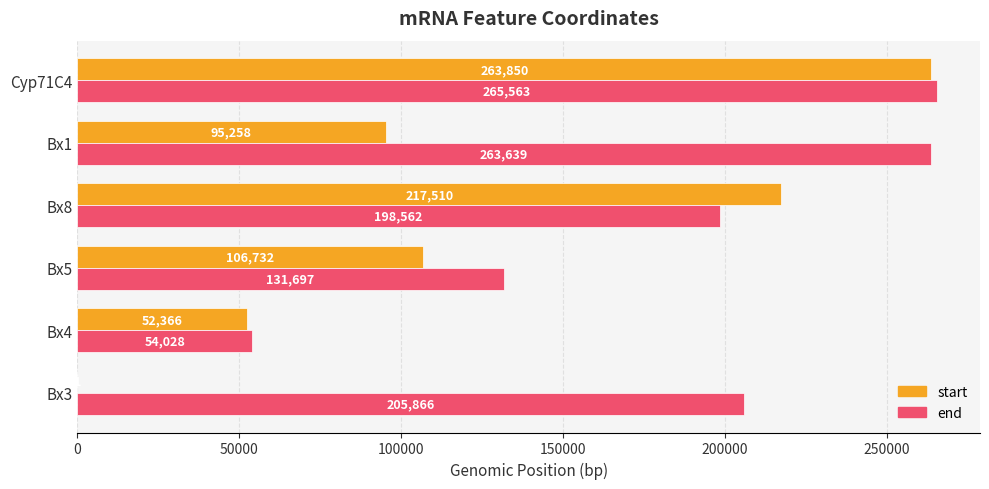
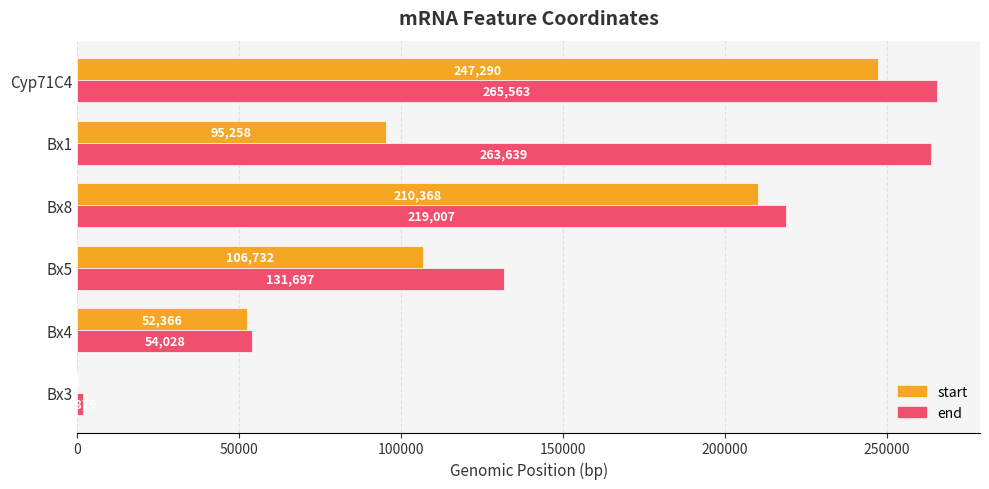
start, Cyp71C4: 263,850 -> 247,290
start, Bx8: 217,510 -> 210,368
end, Bx8: 198,562 -> 219,007
end, Bx3: 206000 -> 2000
